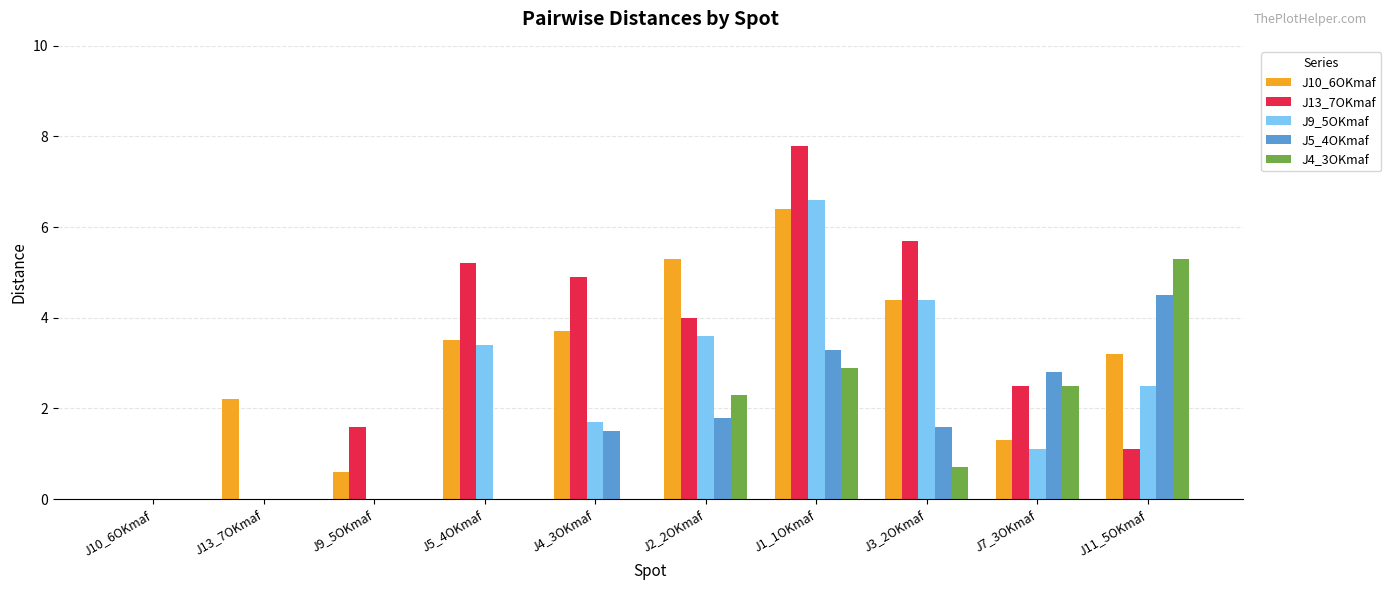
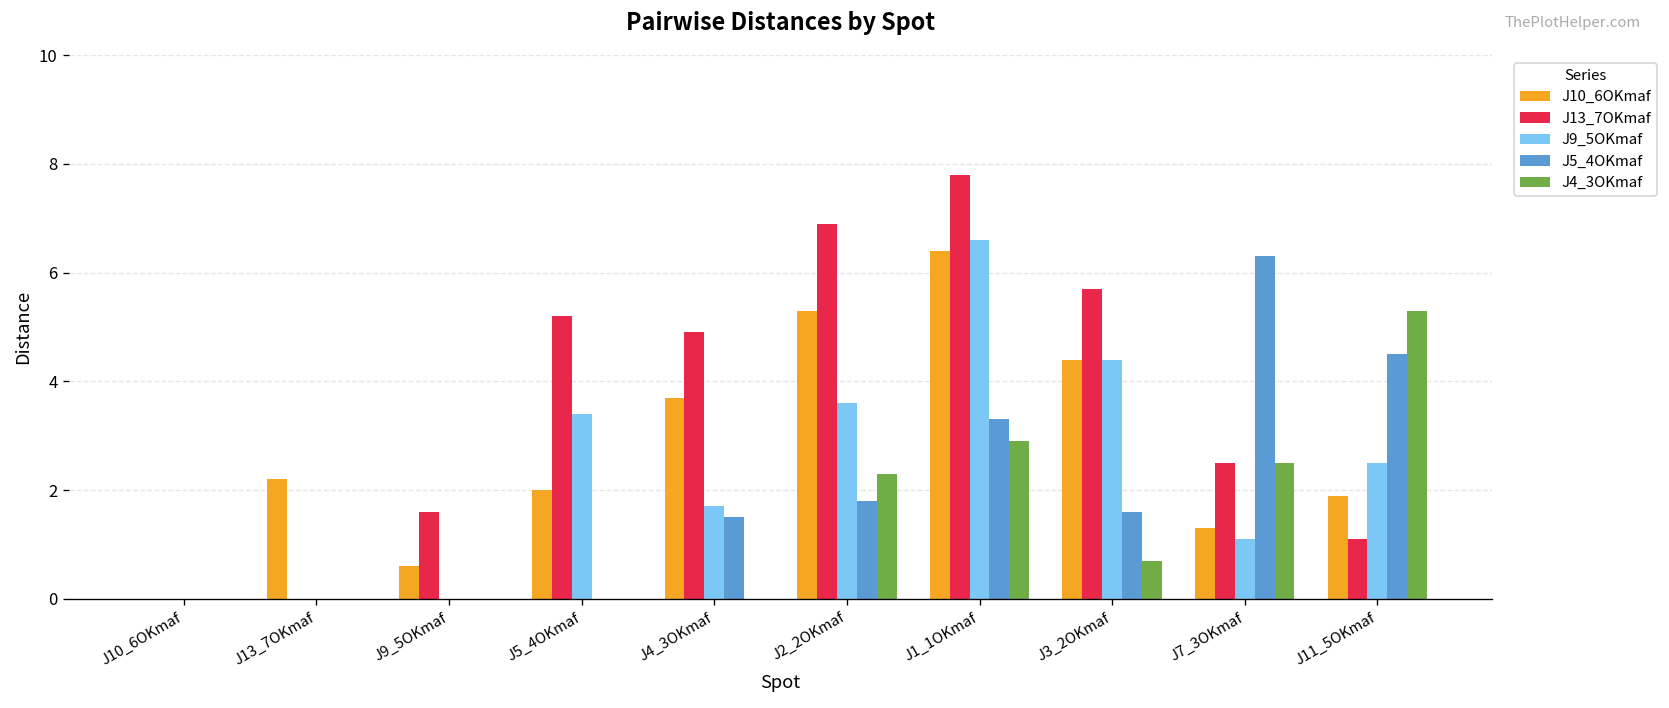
J10_6OKmaf, J5_4OKmaf: 3.5 -> 2.0
J13_7OKmaf, J2_2OKmaf: 4.0 -> 6.9
J5_4OKmaf, J7_3OKmaf: 2.8 -> 6.3
J10_6OKmaf, J11_5OKmaf: 3.2 -> 1.9
